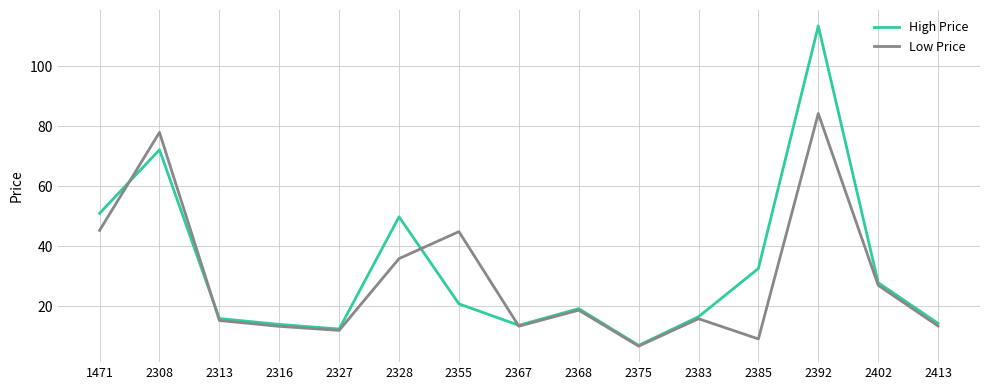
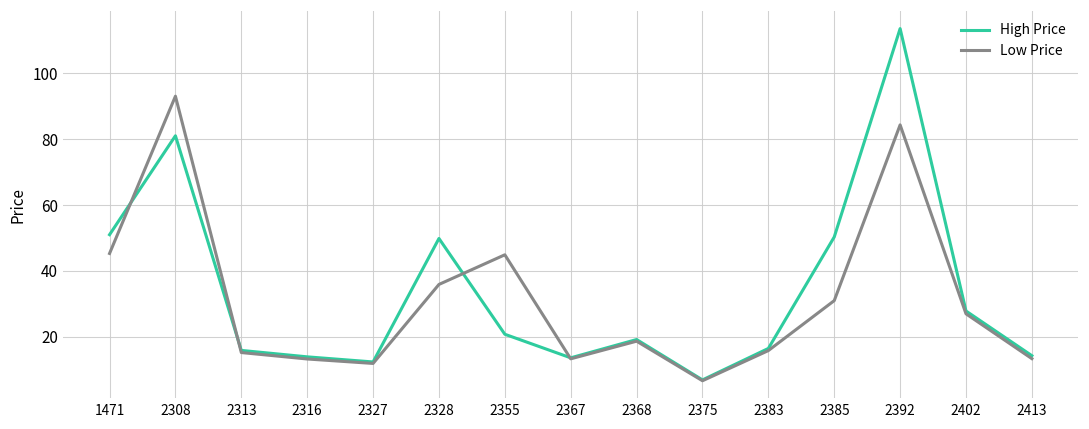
High Price, 2308: 72 -> 81
Low Price, 2308: 78 -> 93
High Price, 2385: 33 -> 50
Low Price, 2385: 9 -> 31
